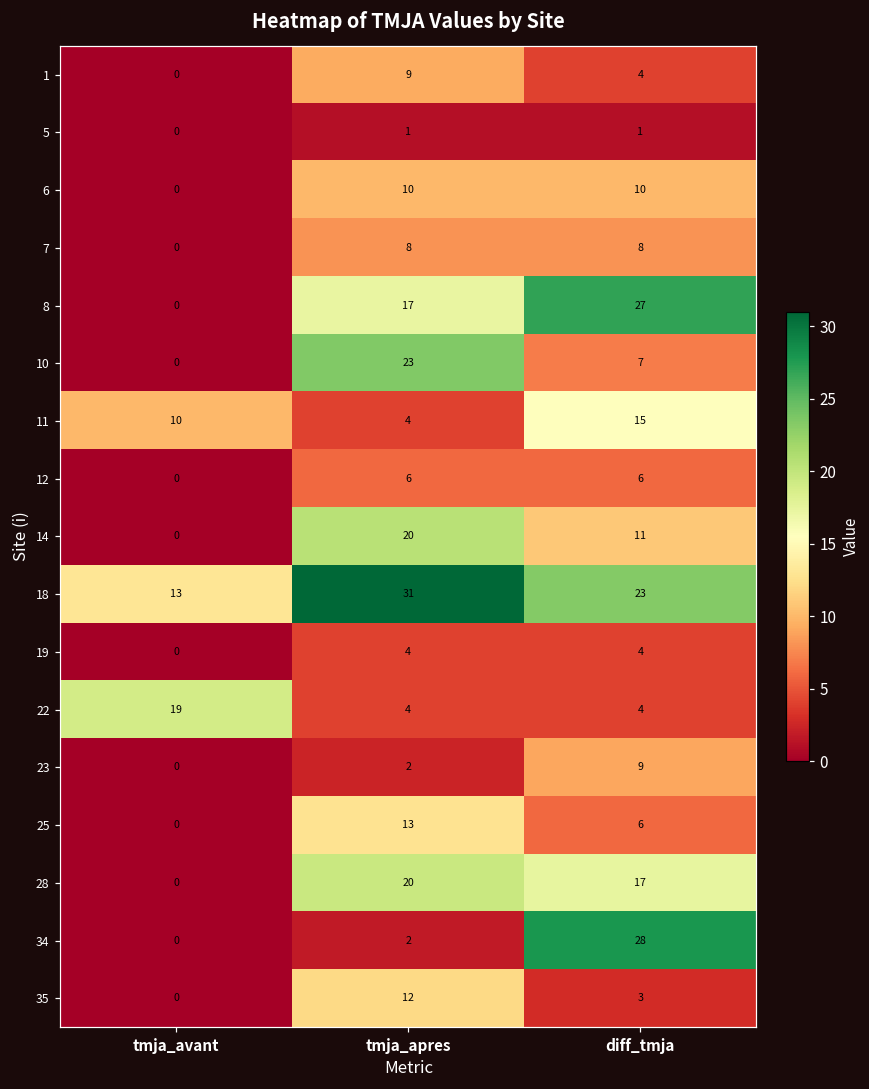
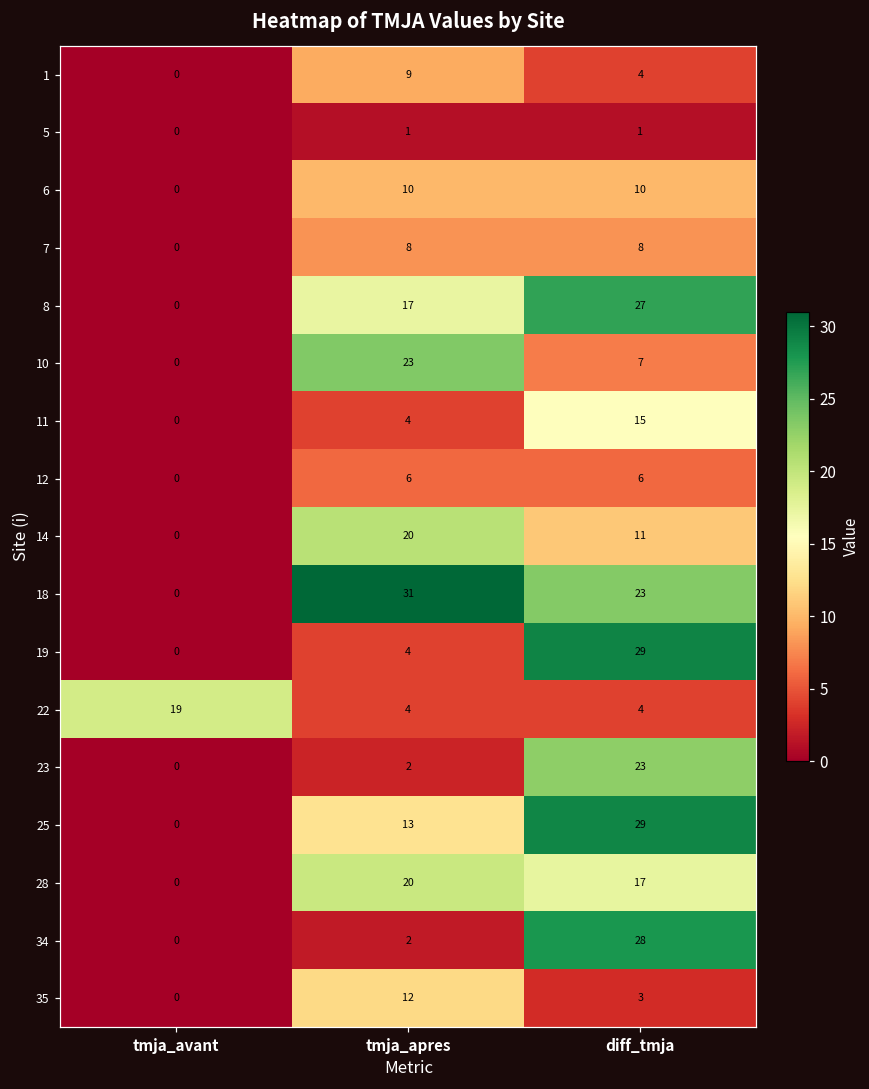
11, tmja_avant: 10 -> 0
18, tmja_avant: 13 -> 0
19, diff_tmja: 4 -> 29
23, diff_tmja: 9 -> 23
25, diff_tmja: 6 -> 29
